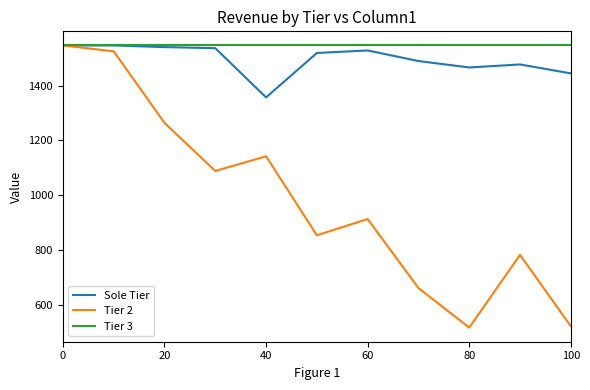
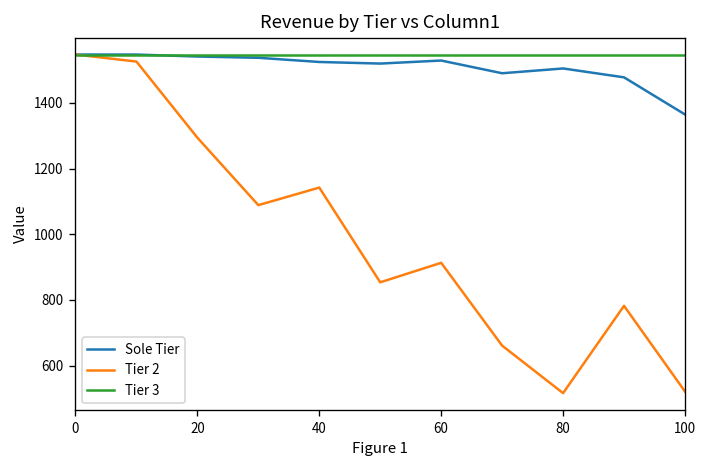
Tier 2, 20: 1260 -> 1290
Sole Tier, 40: 1360 -> 1520
Sole Tier, 80: 1470 -> 1500
Sole Tier, 100: 1440 -> 1360
